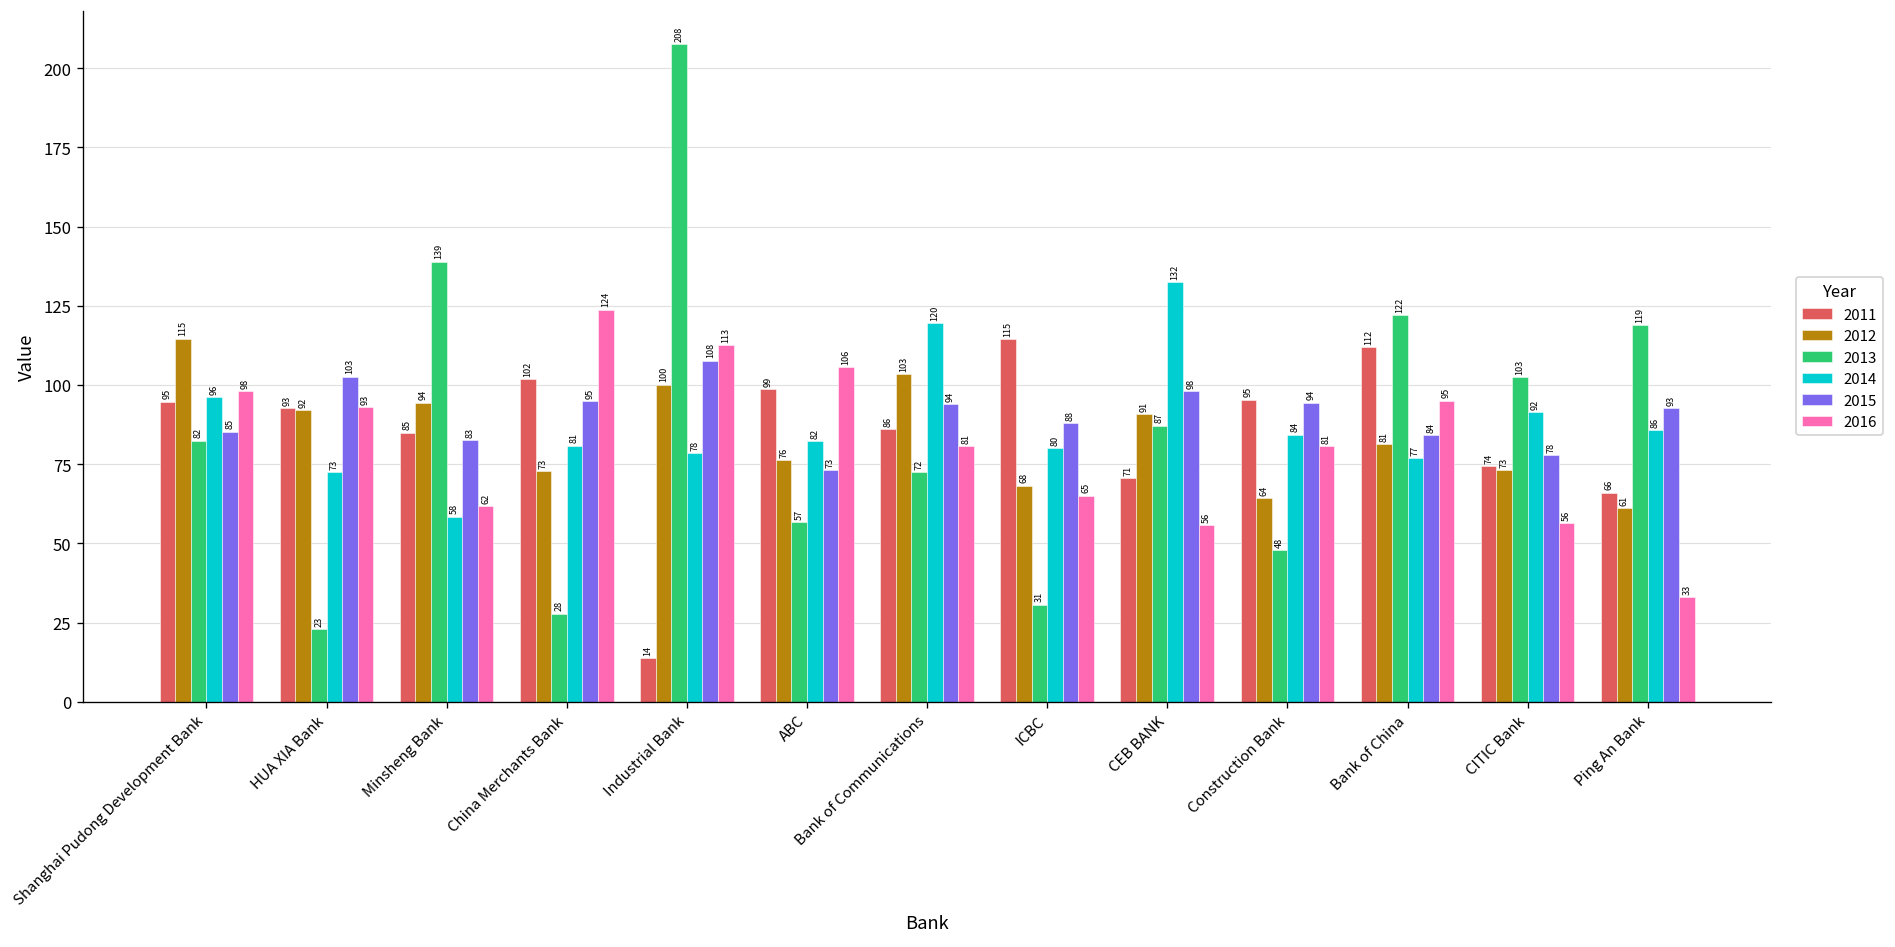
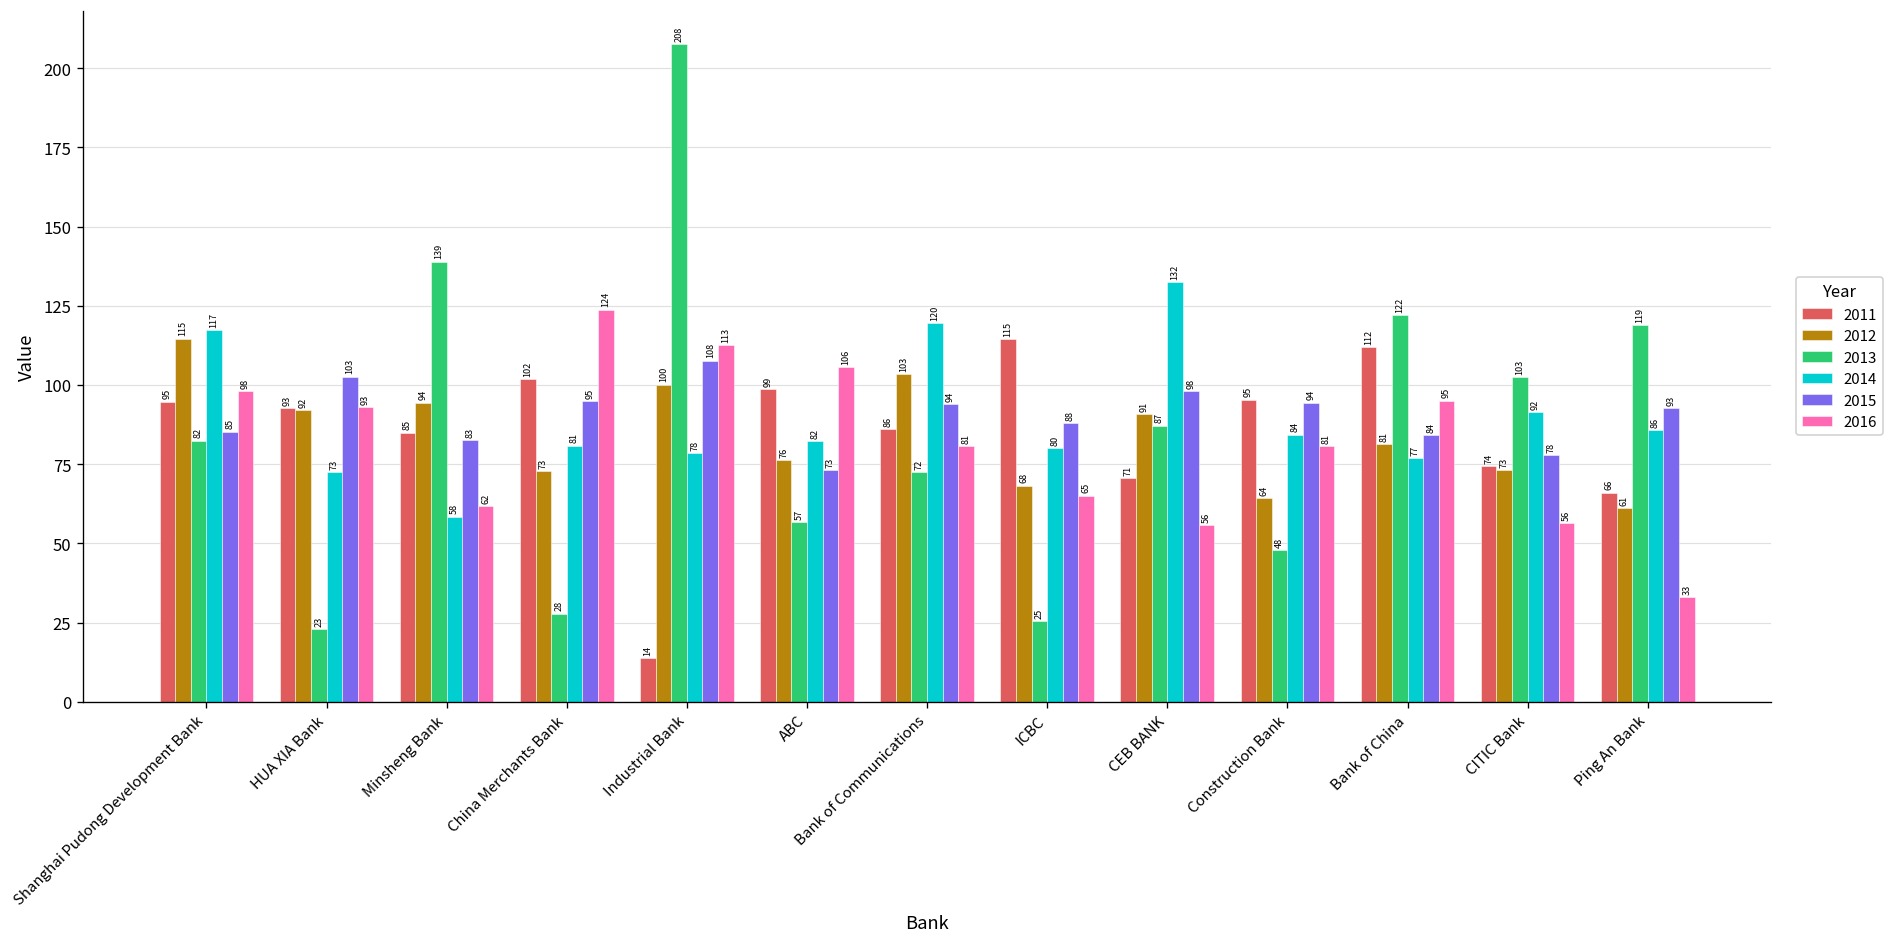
2014, Shanghai Pudong Development Bank: 96 -> 117
2013, ICBC: 31 -> 25
